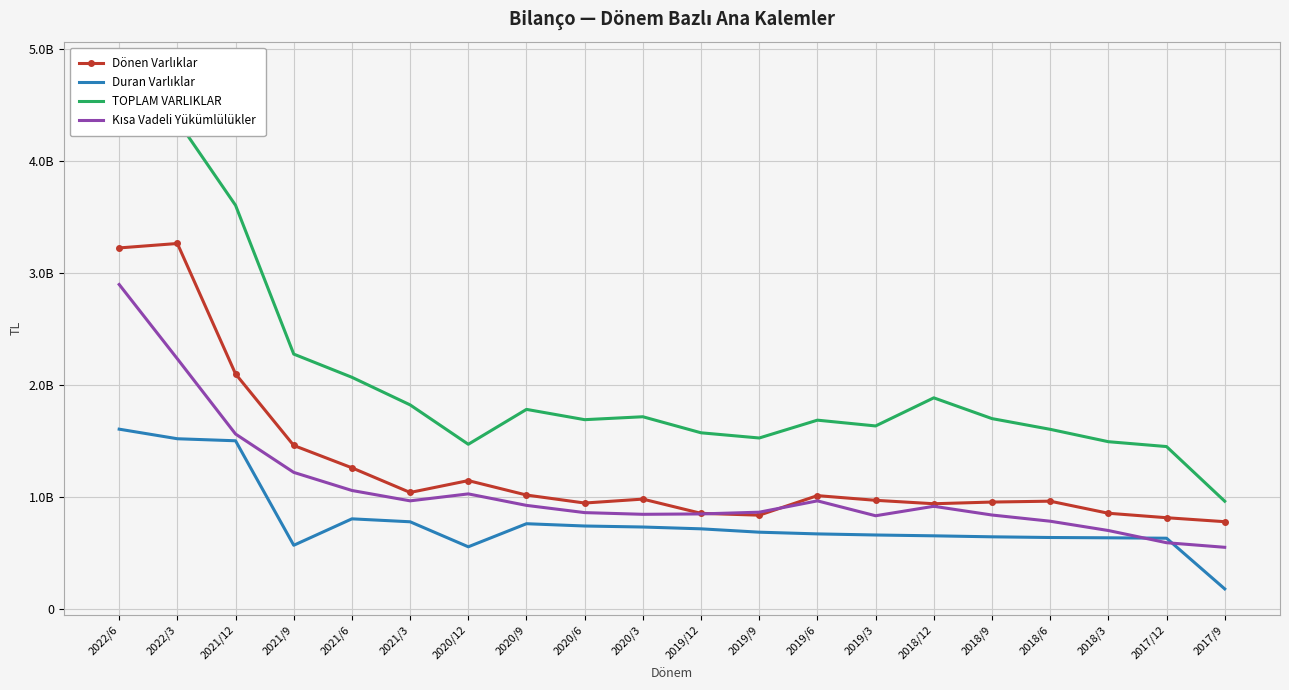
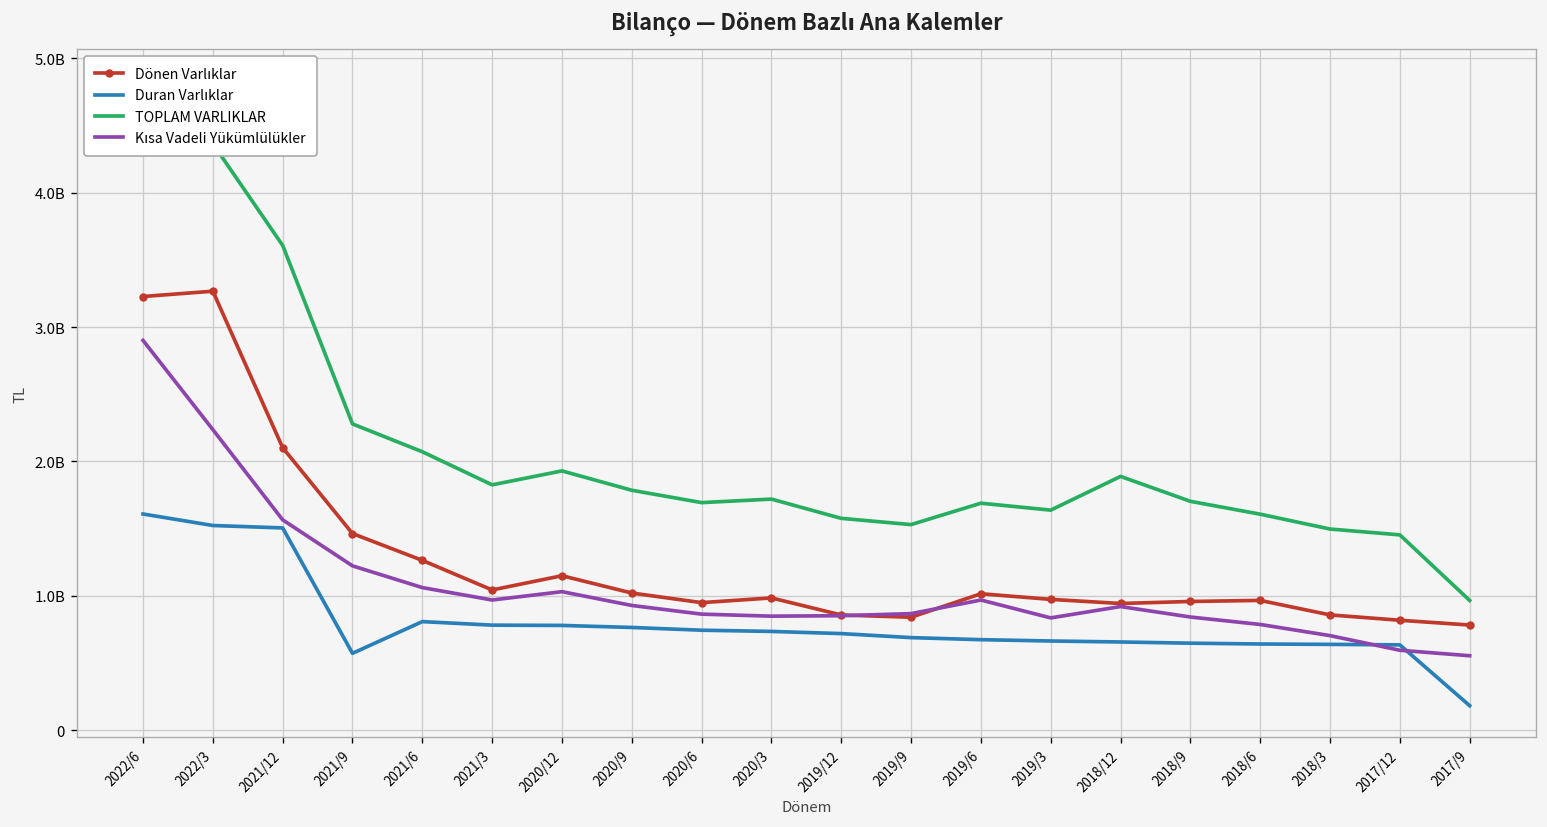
Duran Varlıklar, 2020/12: 560000000 -> 780000000
TOPLAM VARLIKLAR, 2020/12: 1470000000 -> 1930000000
